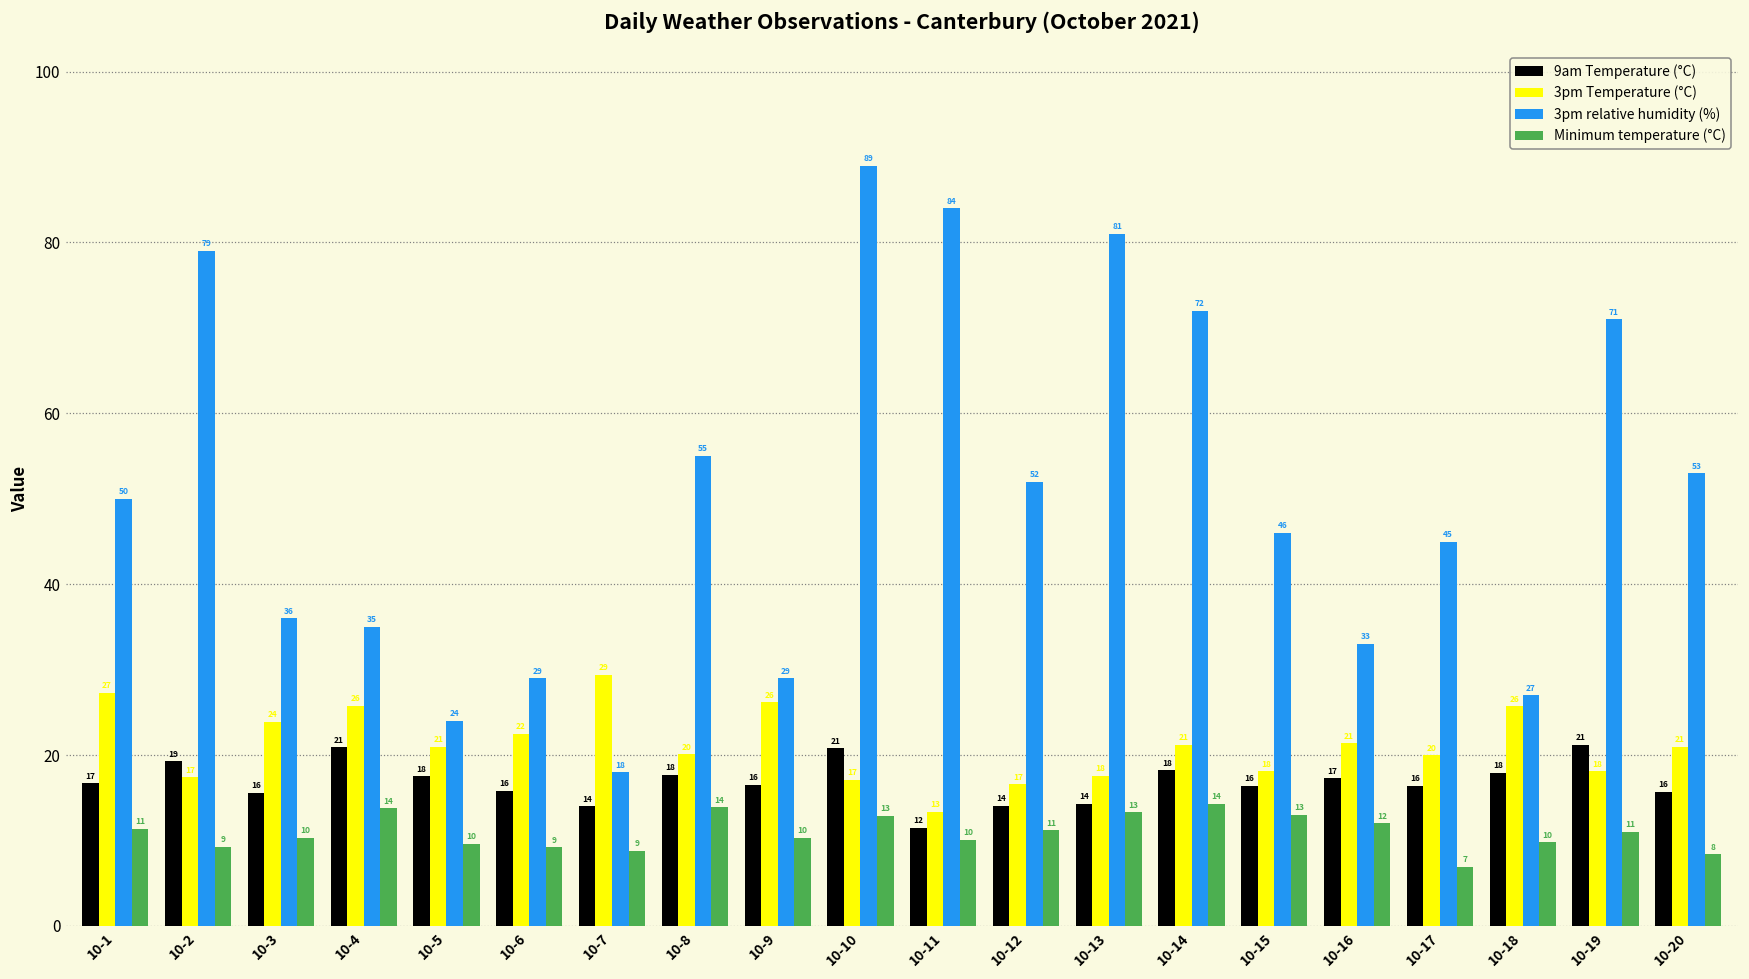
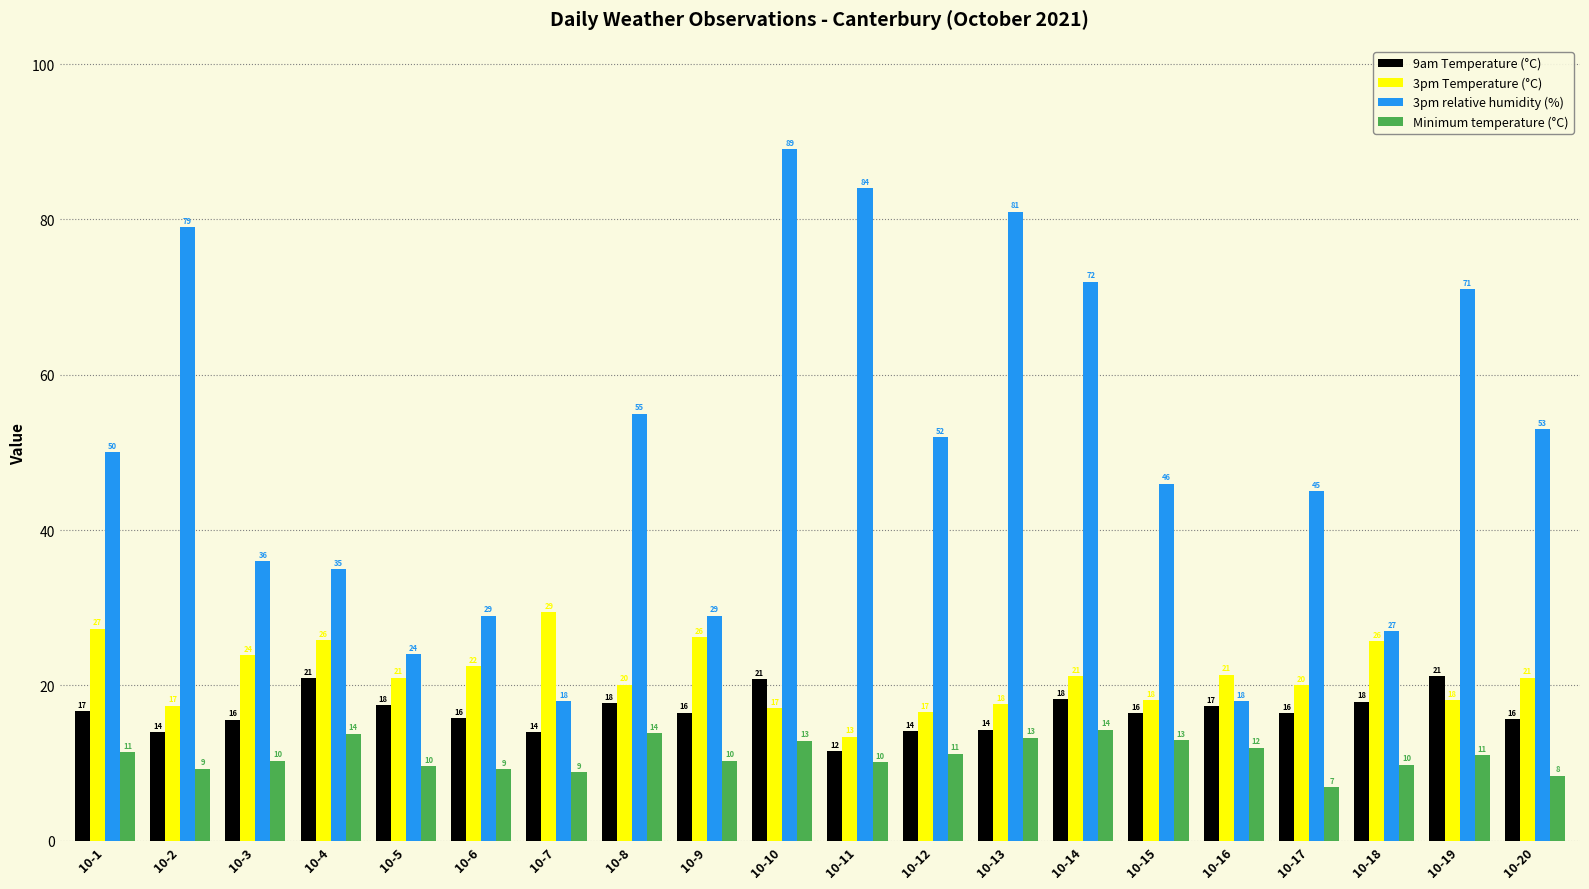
9am Temperature (°C), 10-2: 19 -> 14
3pm relative humidity (%), 10-16: 33 -> 18
